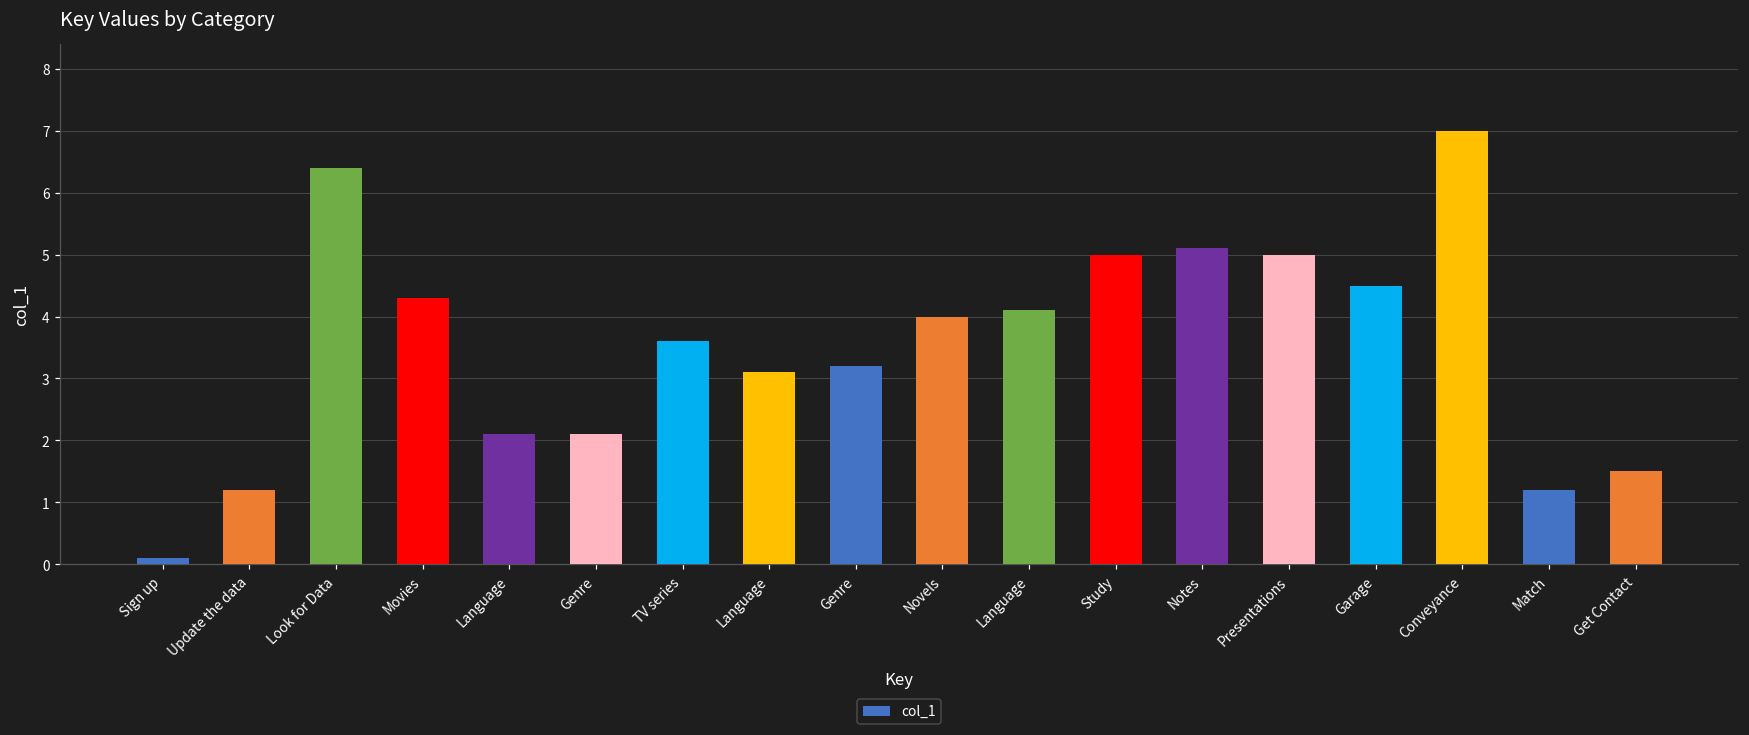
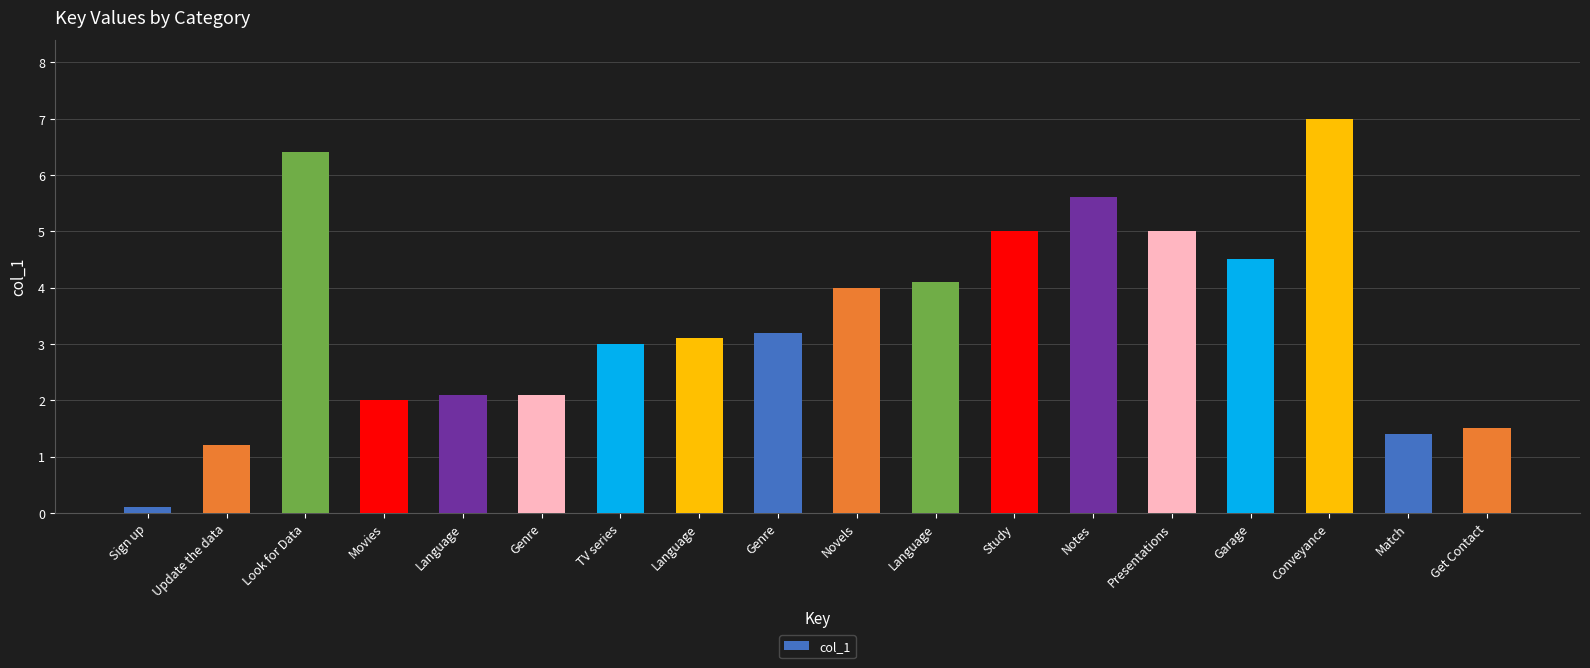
Movies: 4.3 -> 2.0
TV series: 3.6 -> 3.0
Notes: 5.1 -> 5.6
Match: 1.2 -> 1.4
